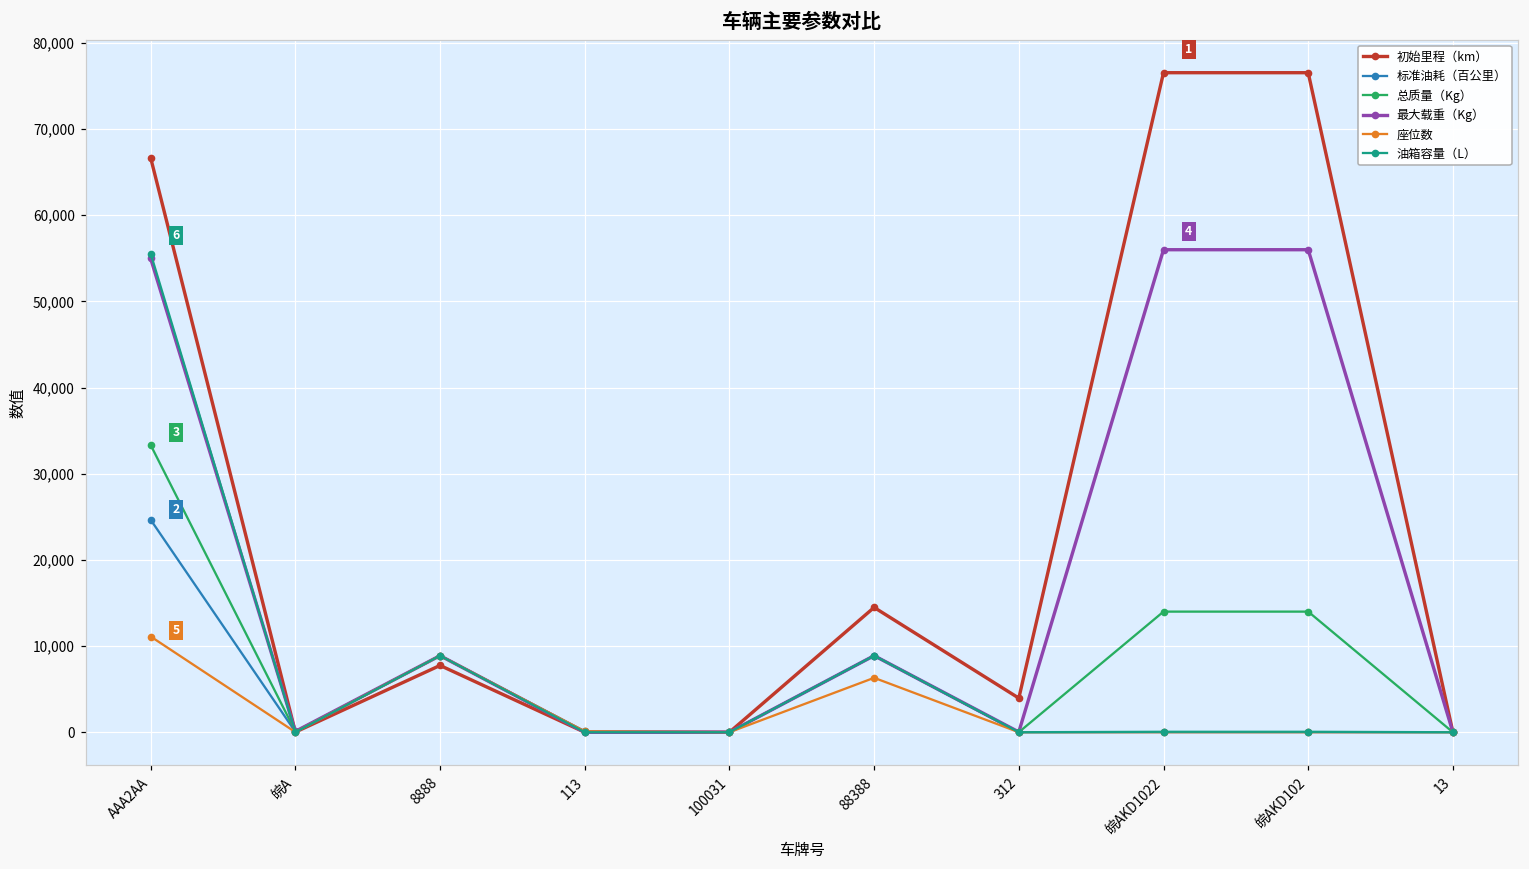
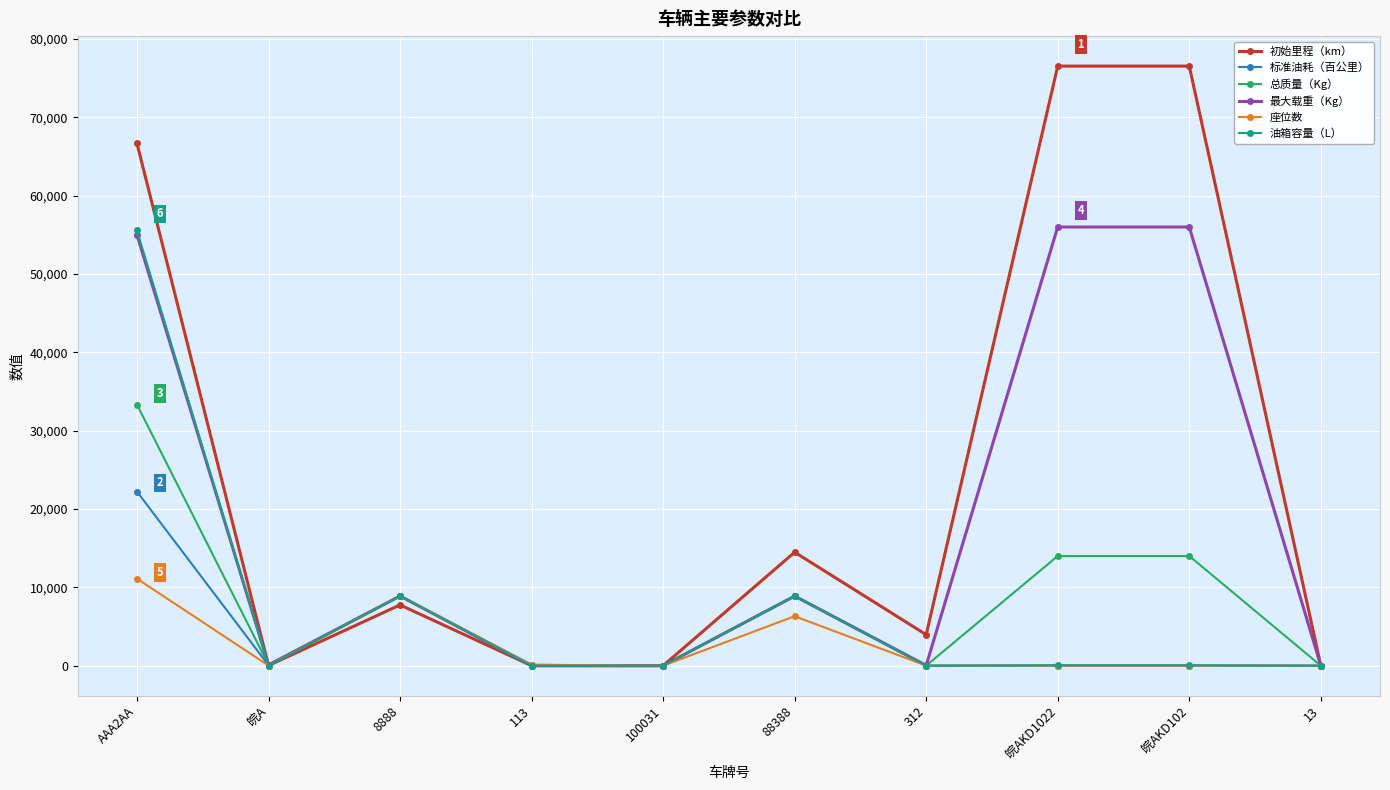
标准油耗（百公里）, AAA2AA: 25,000 -> 22,000
